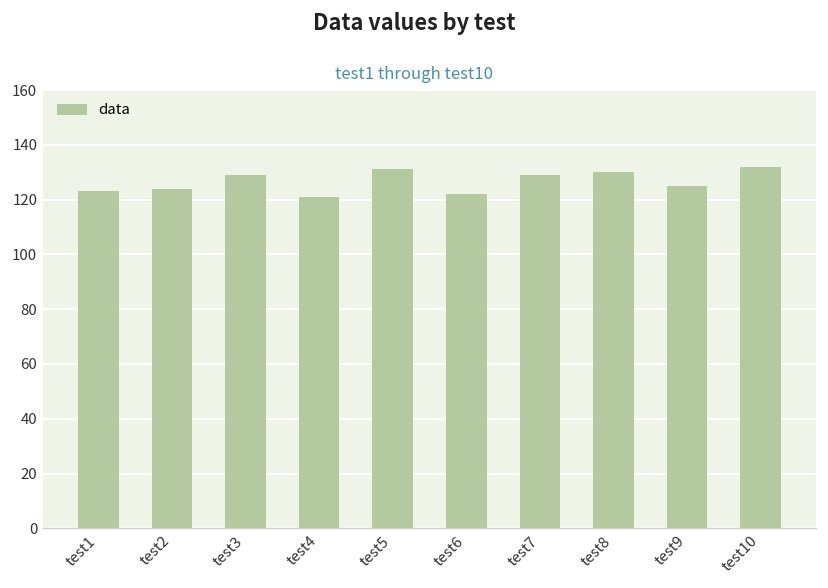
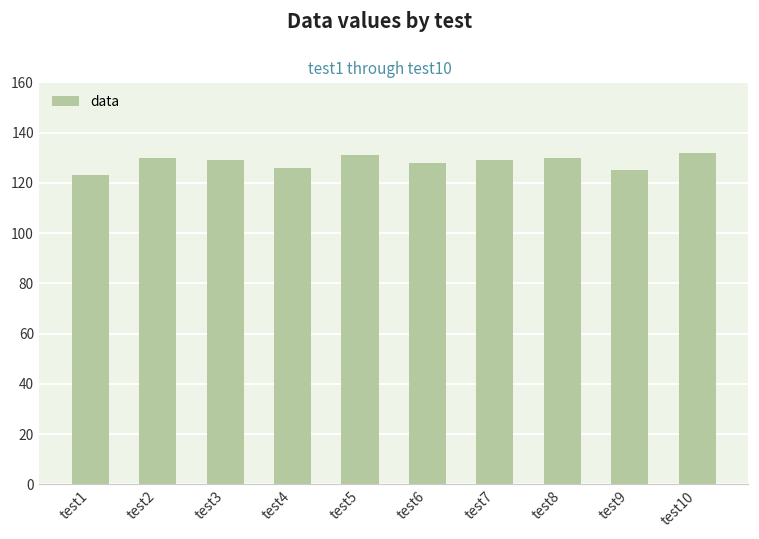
test2: 124 -> 130
test4: 121 -> 126
test6: 122 -> 128
